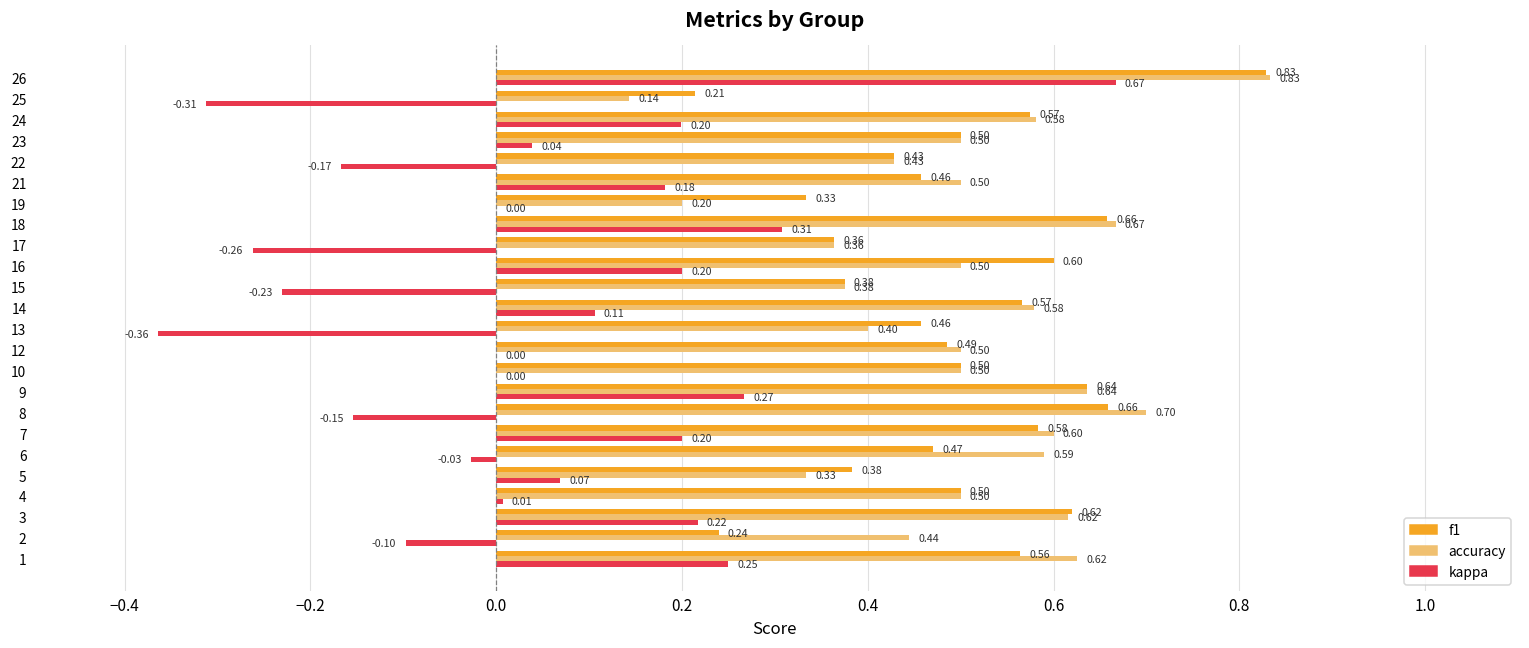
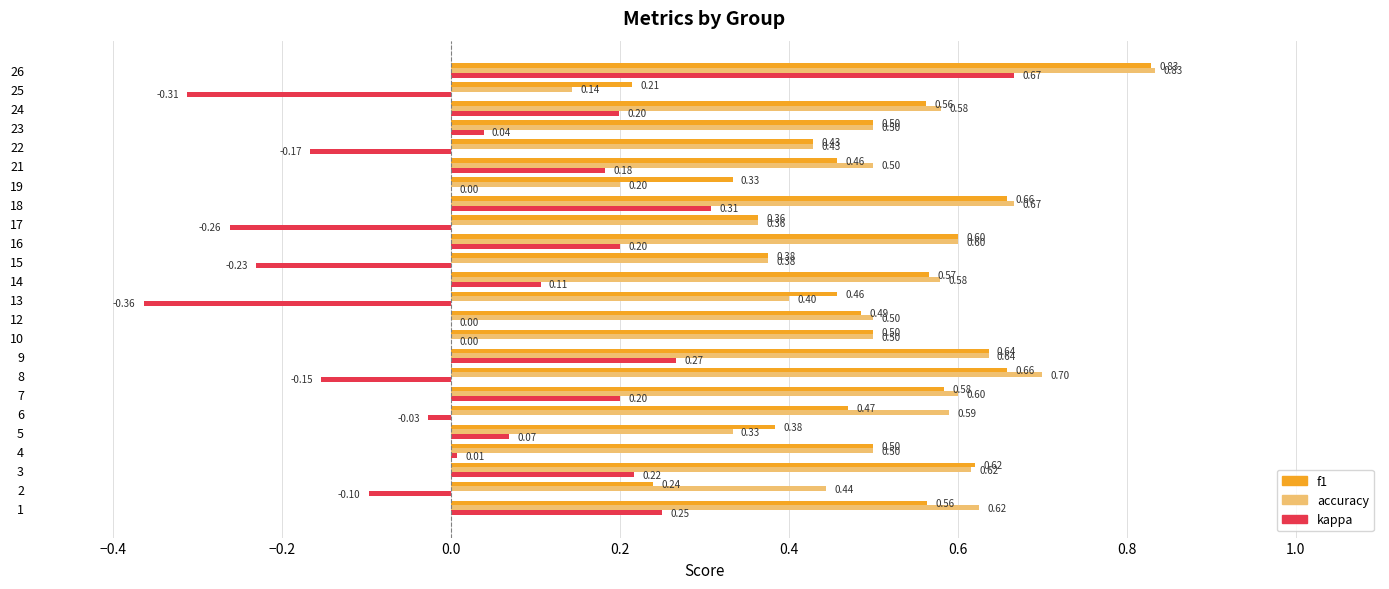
f1, 24: 0.57 -> 0.56
accuracy, 16: 0.50 -> 0.60
